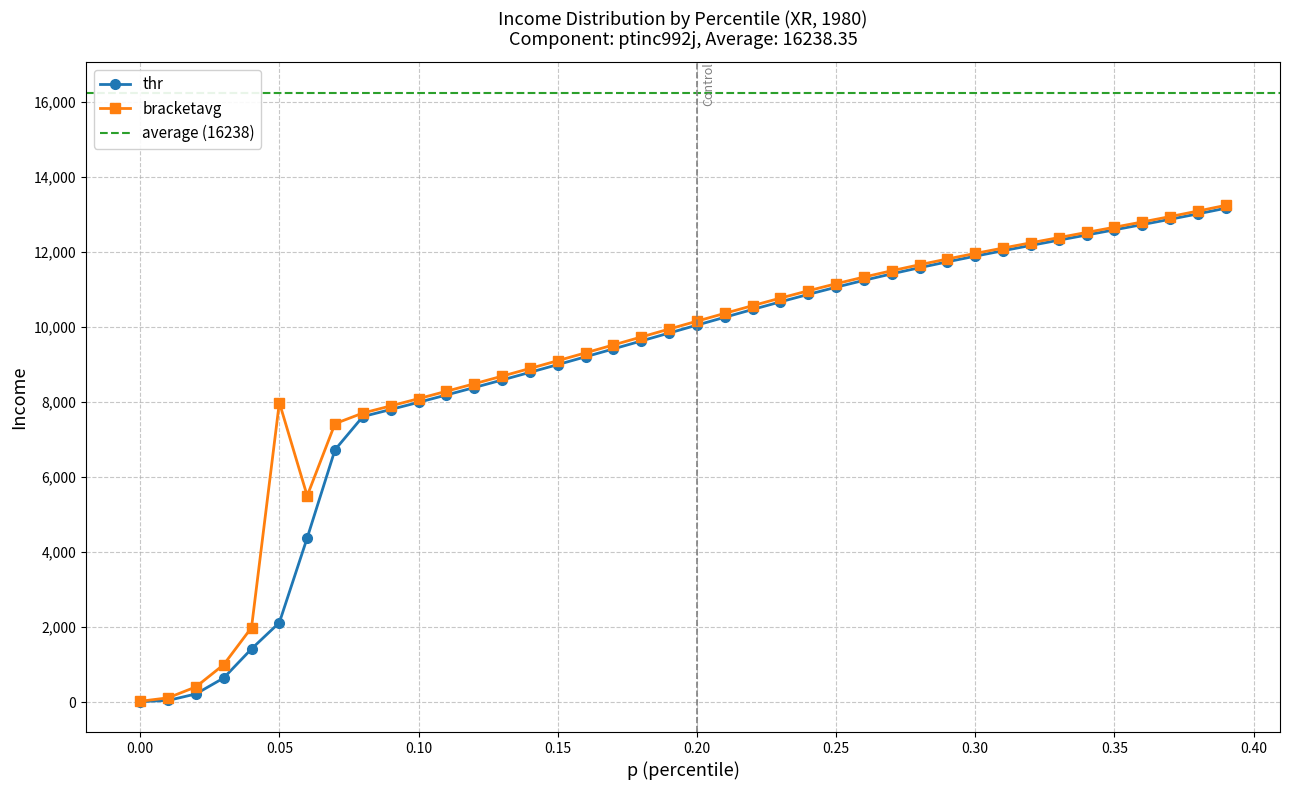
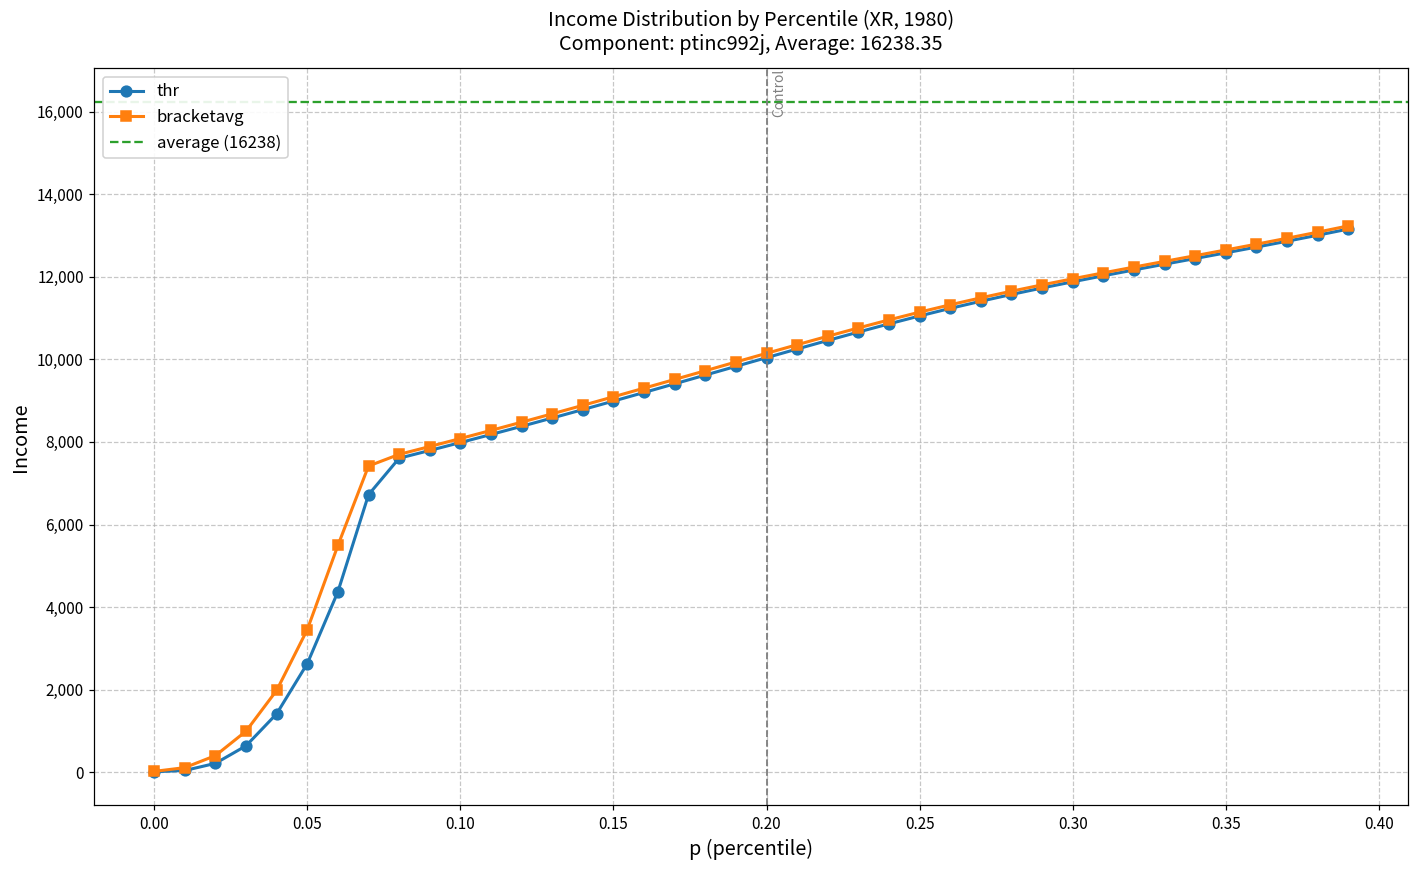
thr, 0.05: 2,100 -> 2,600
bracketavg, 0.05: 8,000 -> 3,500
